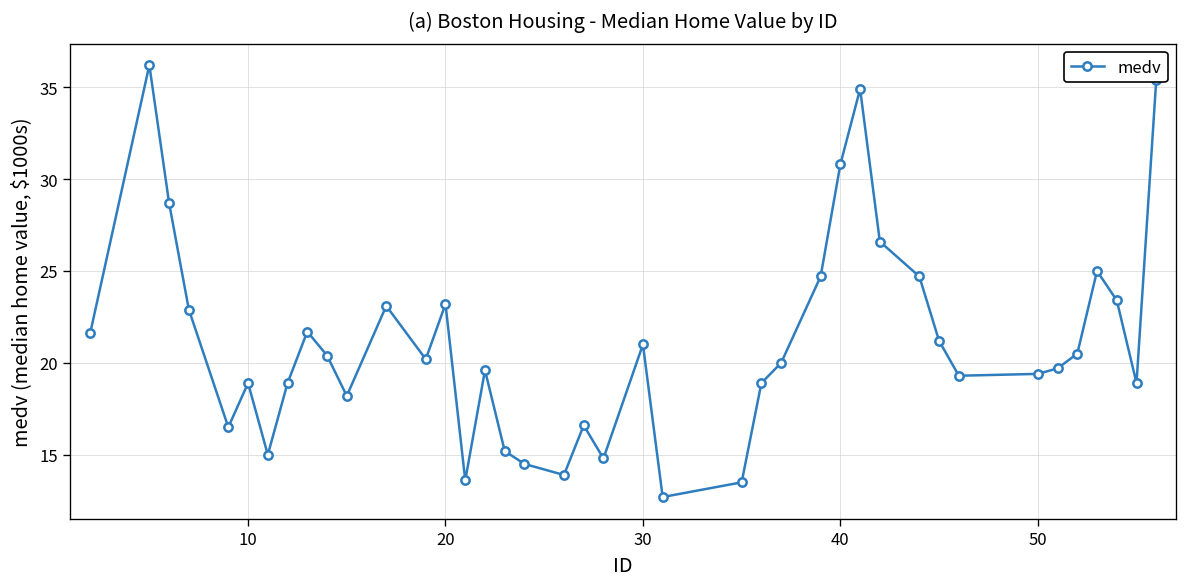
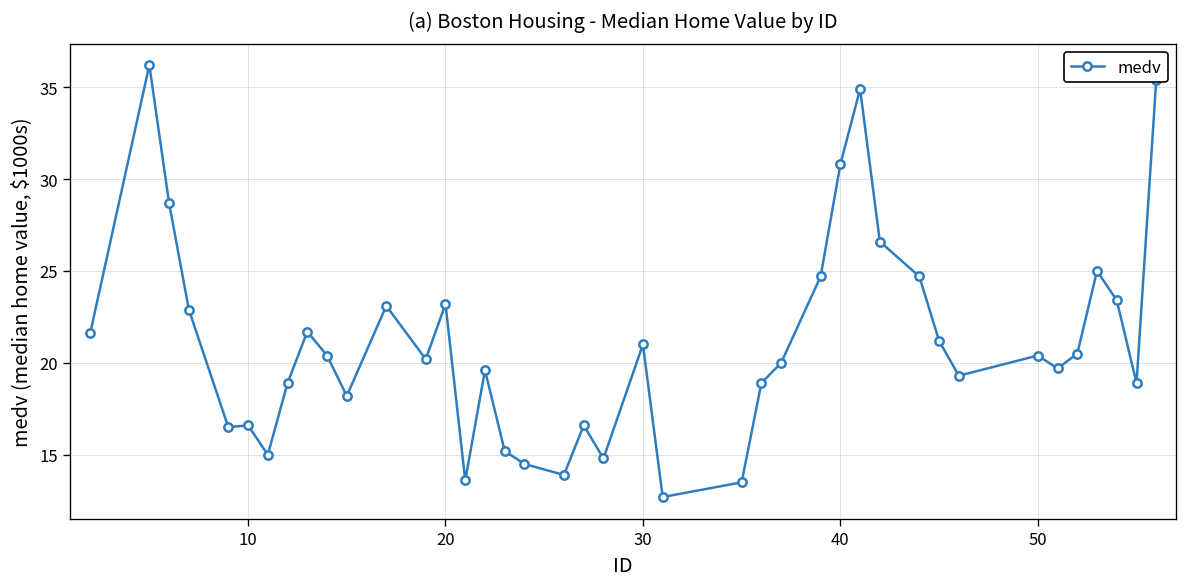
10: 18.9 -> 16.6
50: 19.4 -> 20.4
